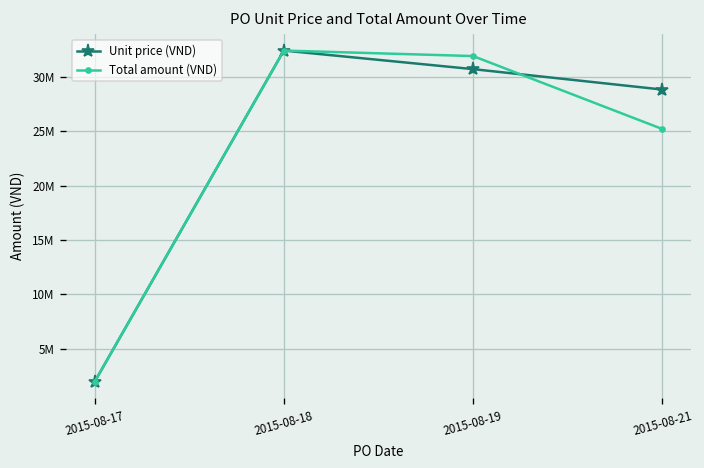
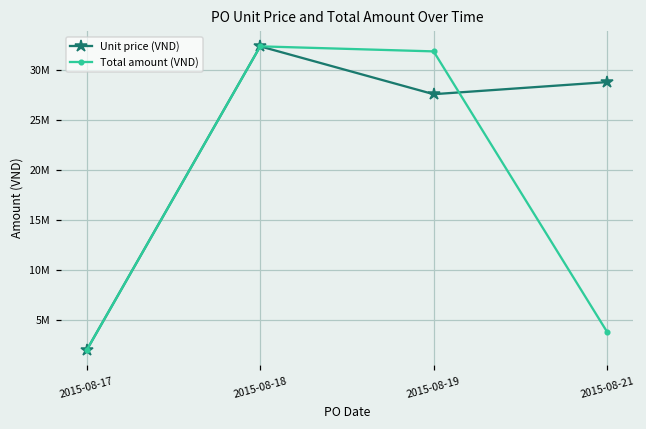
Unit price (VND), 2015-08-19: 31000000 -> 28000000
Total amount (VND), 2015-08-21: 25000000 -> 4000000
